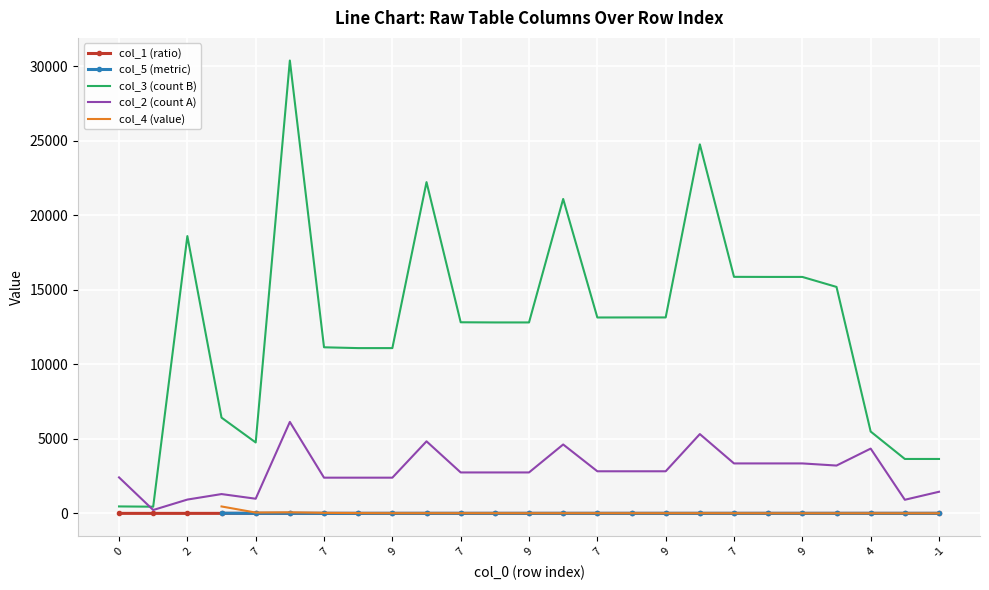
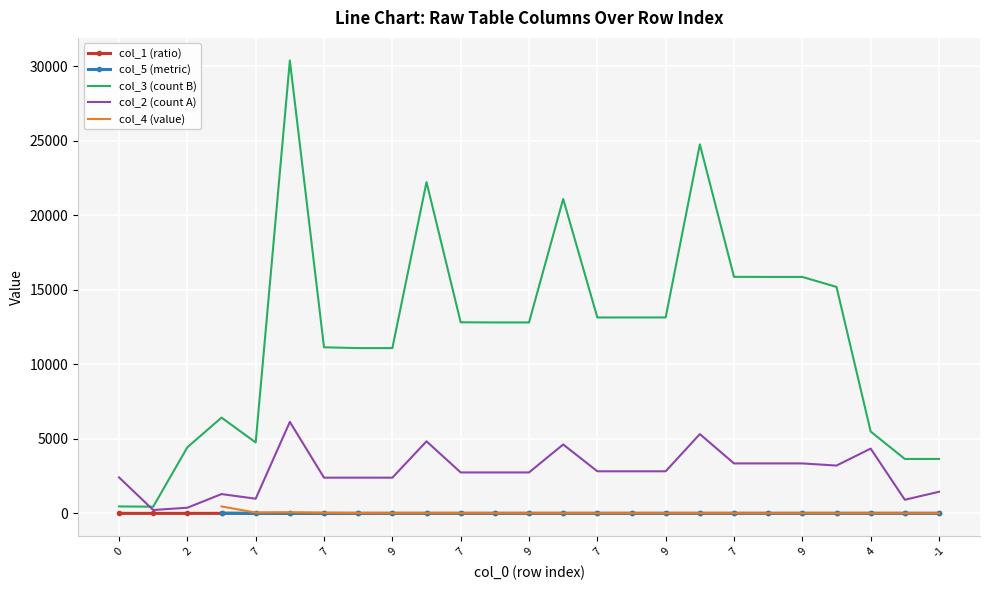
col_3 (count B), 2: 18600 -> 4400
col_2 (count A), 2: 900 -> 400
